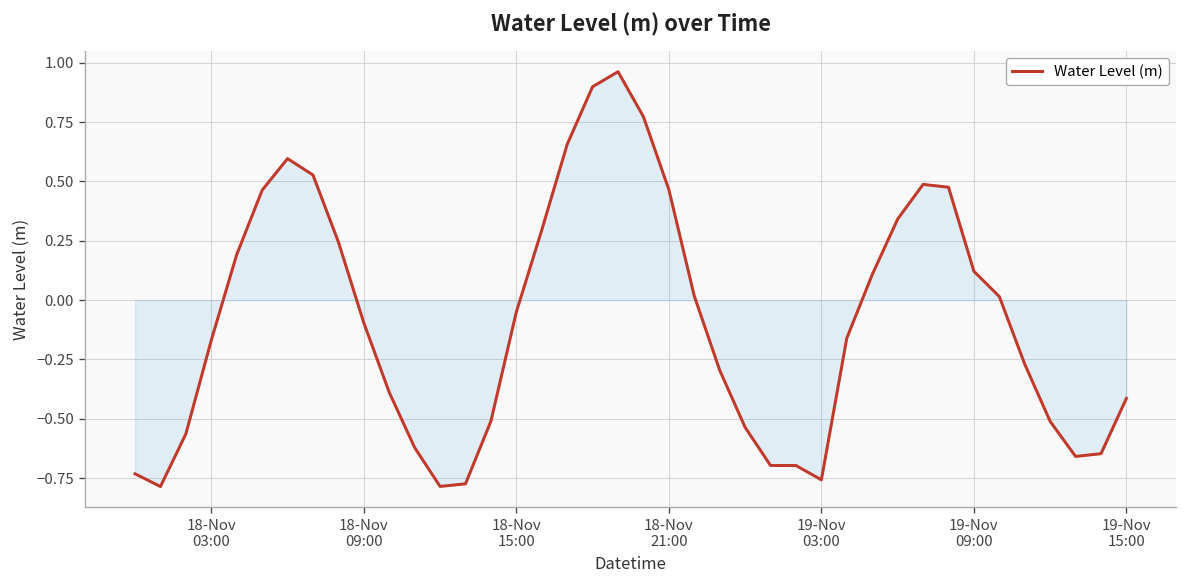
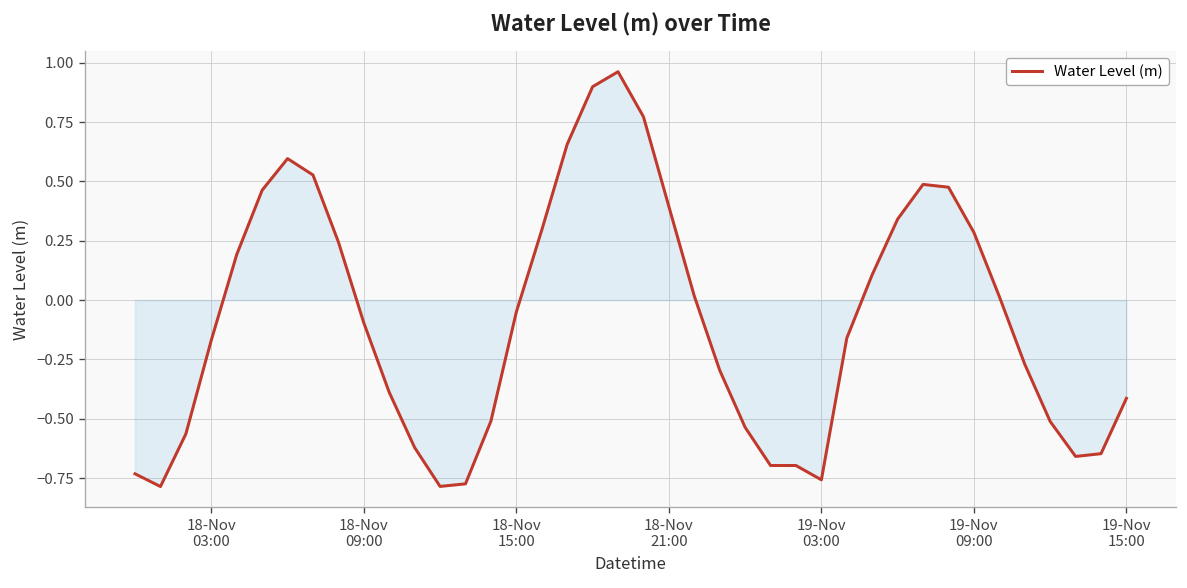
Water Level (m), 18-Nov 21:00: 0.47 -> 0.39
Water Level (m), 19-Nov 09:00: 0.12 -> 0.29
